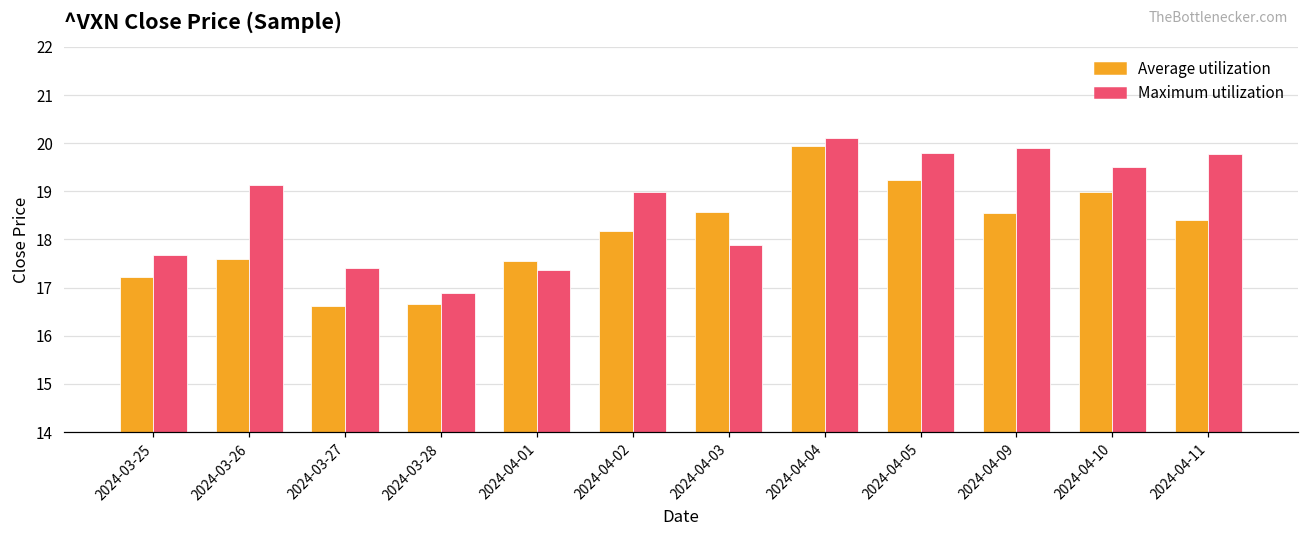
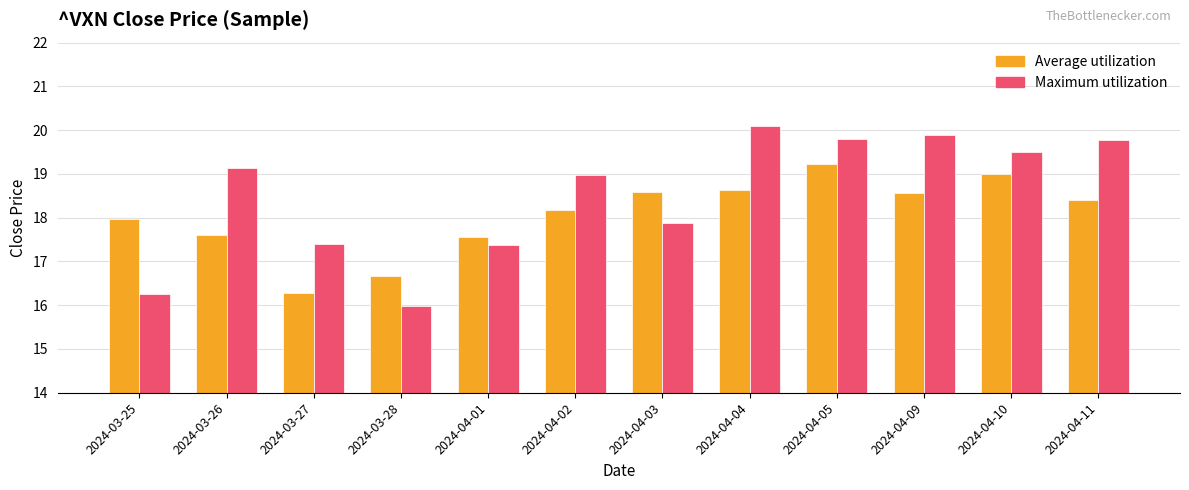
Average utilization, 2024-03-25: 17.2 -> 18.0
Maximum utilization, 2024-03-25: 17.7 -> 16.3
Average utilization, 2024-03-27: 16.6 -> 16.3
Maximum utilization, 2024-03-28: 16.9 -> 16.0
Average utilization, 2024-04-04: 20.0 -> 18.6
